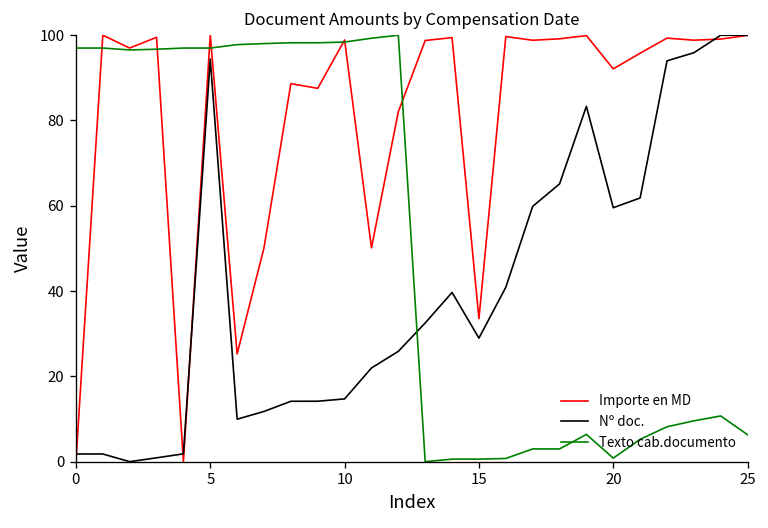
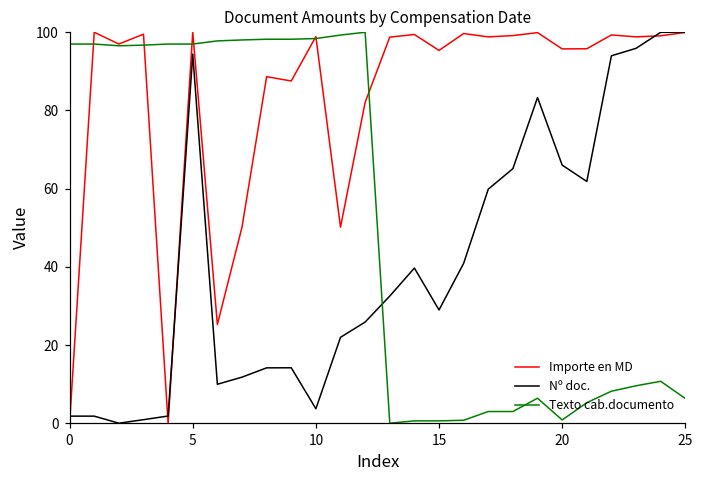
Nº doc., 10: 15 -> 4
Importe en MD, 15: 34 -> 95
Importe en MD, 20: 92 -> 96
Nº doc., 20: 60 -> 66
